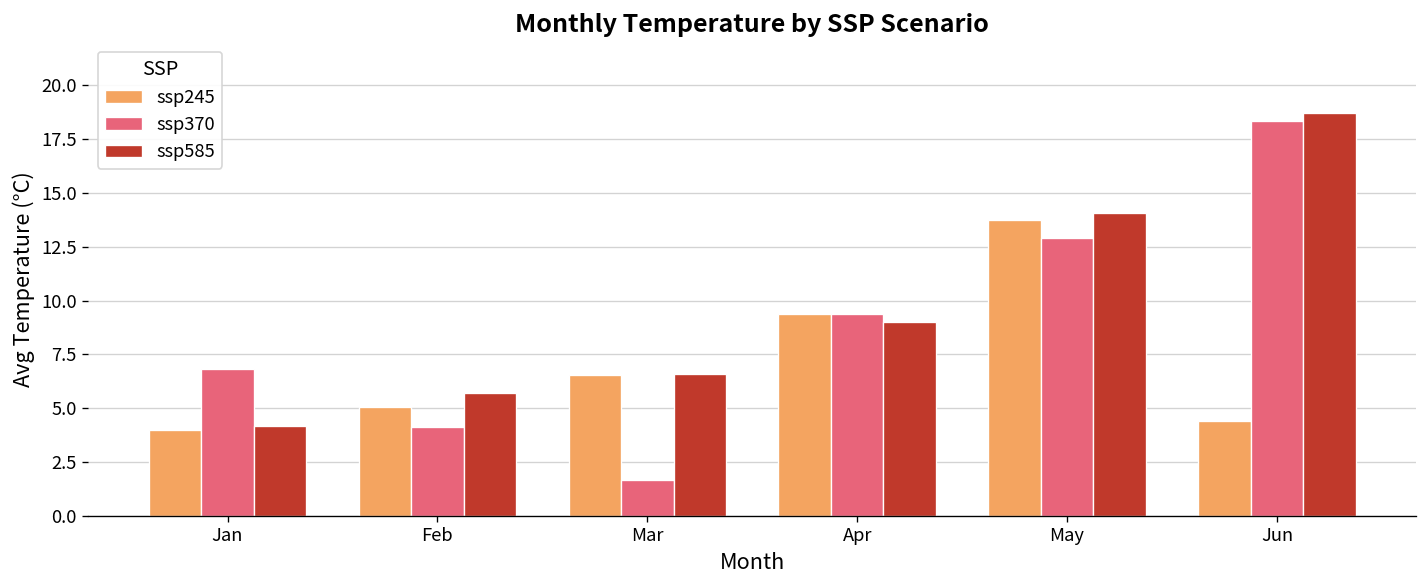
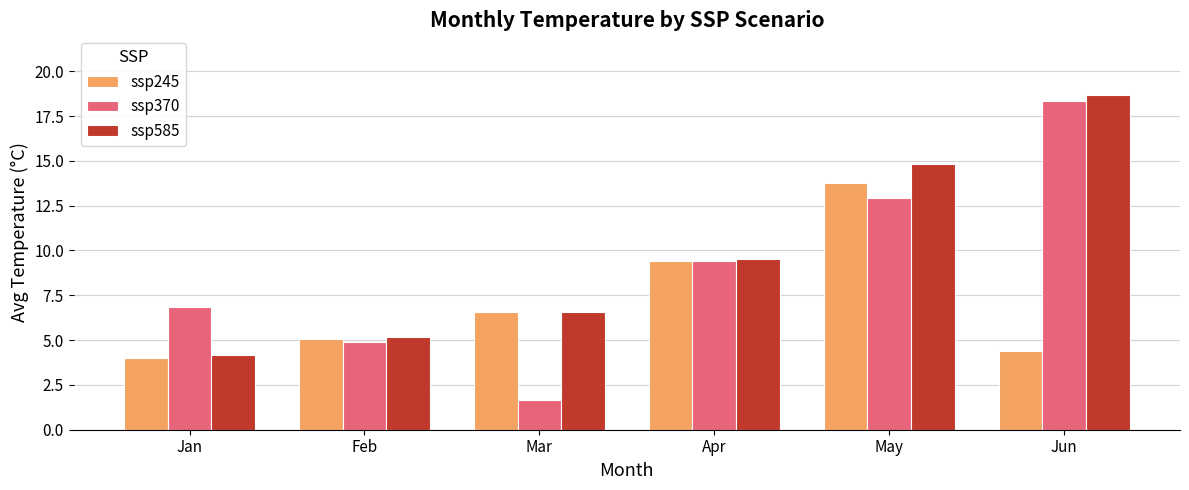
ssp370, Feb: 4.1 -> 4.9
ssp585, Feb: 5.7 -> 5.2
ssp585, Apr: 9.0 -> 9.5
ssp585, May: 14.0 -> 14.8
